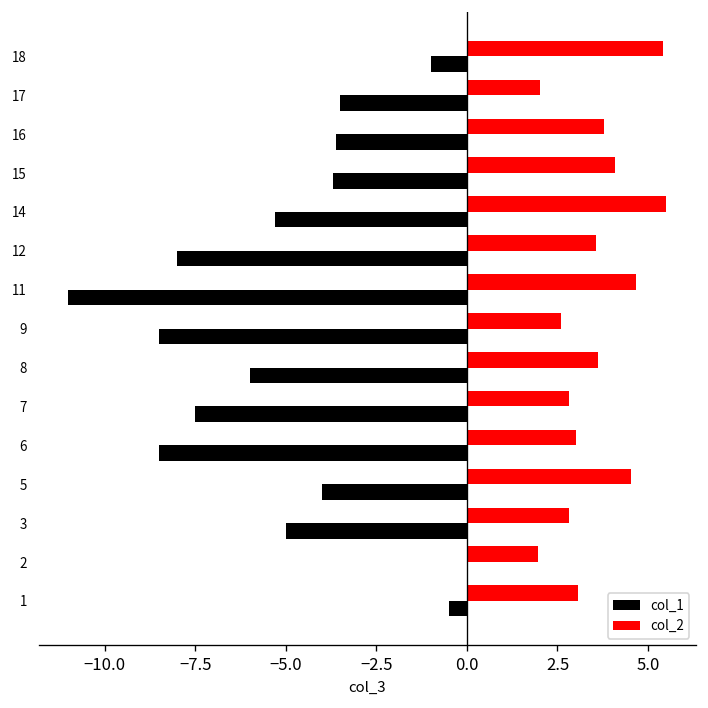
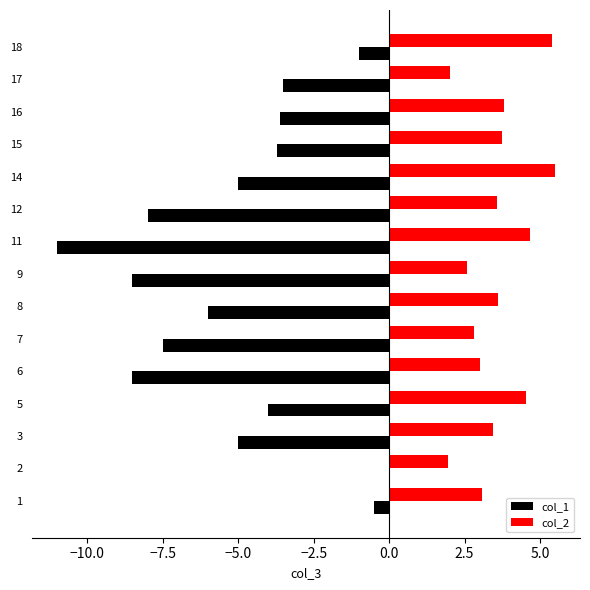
col_2, 15: 4.1 -> 3.8
col_1, 14: -5.3 -> -5.0
col_2, 3: 2.8 -> 3.4
